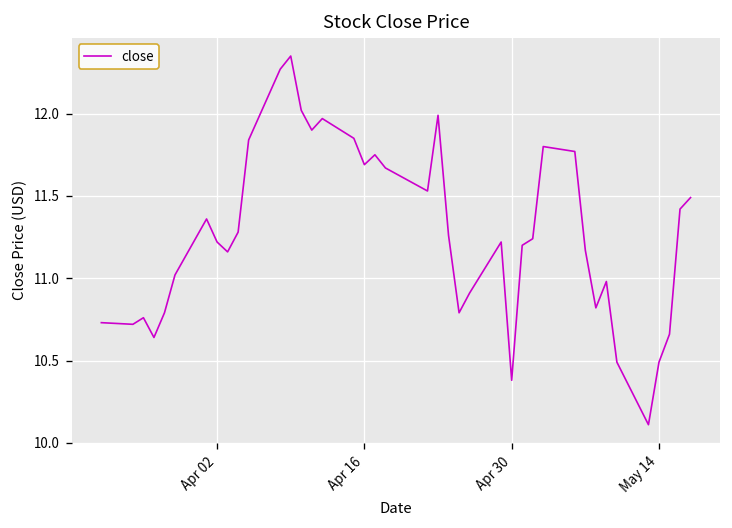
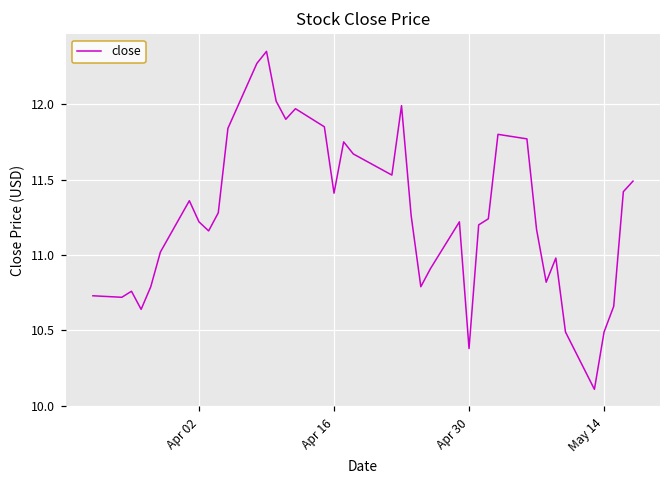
Apr 16: 11.69 -> 11.41
